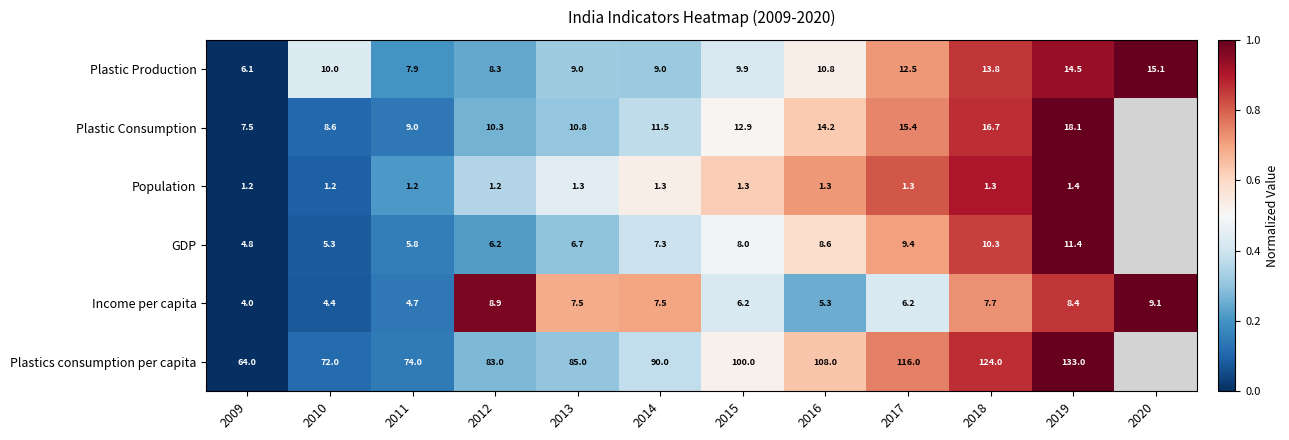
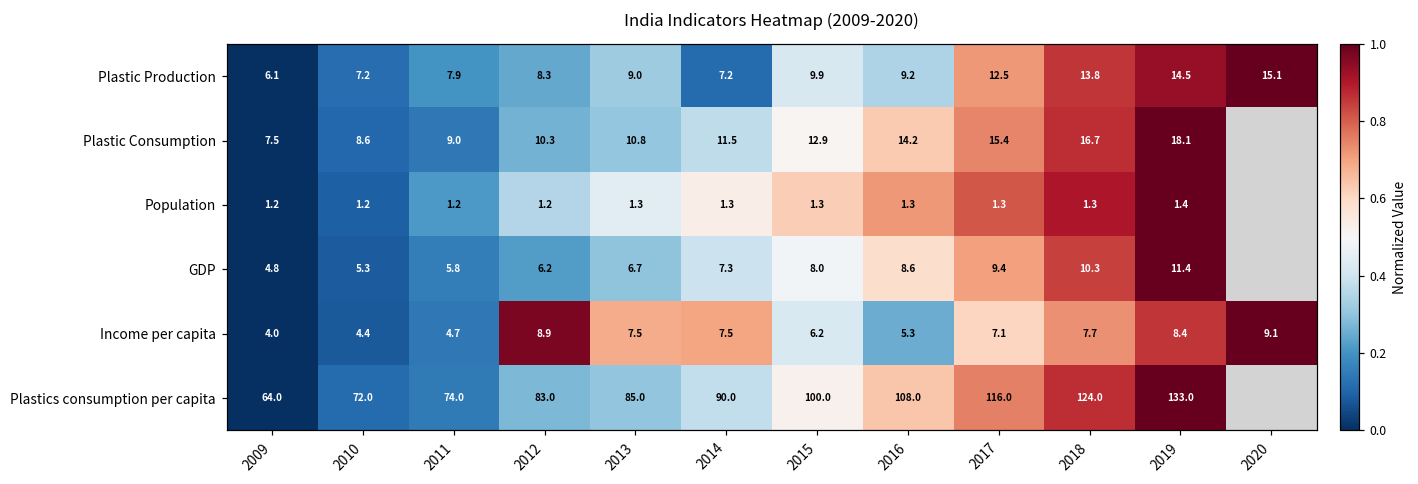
Plastic Production, 2010: 10.0 -> 7.2
Plastic Production, 2014: 9.0 -> 7.2
Plastic Production, 2016: 10.8 -> 9.2
Income per capita, 2017: 6.2 -> 7.1
